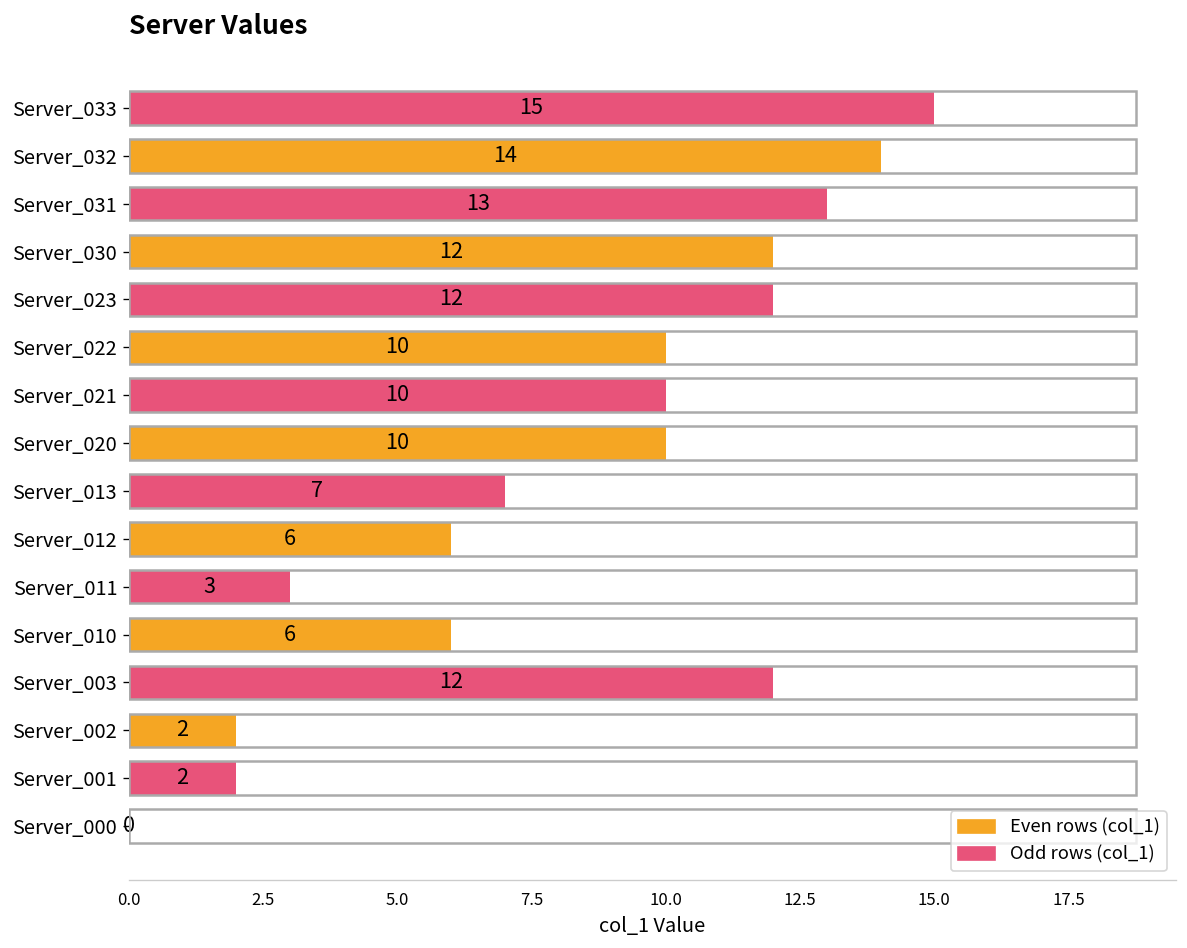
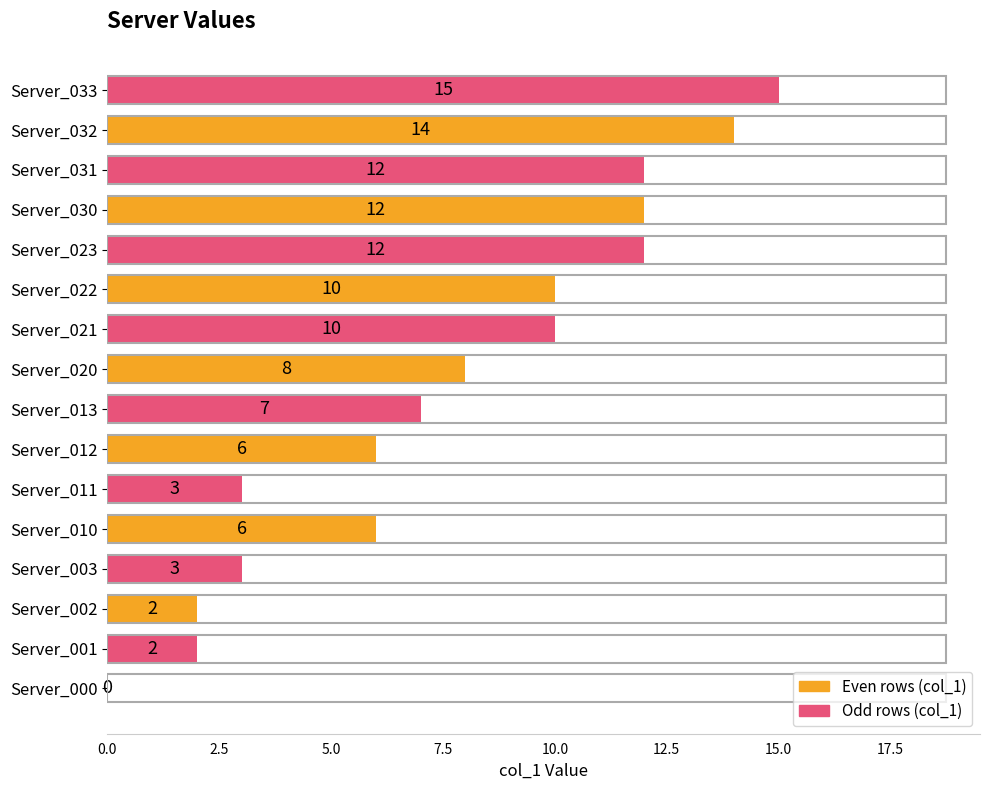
Server_031: 13 -> 12
Server_020: 10 -> 8
Server_003: 12 -> 3
